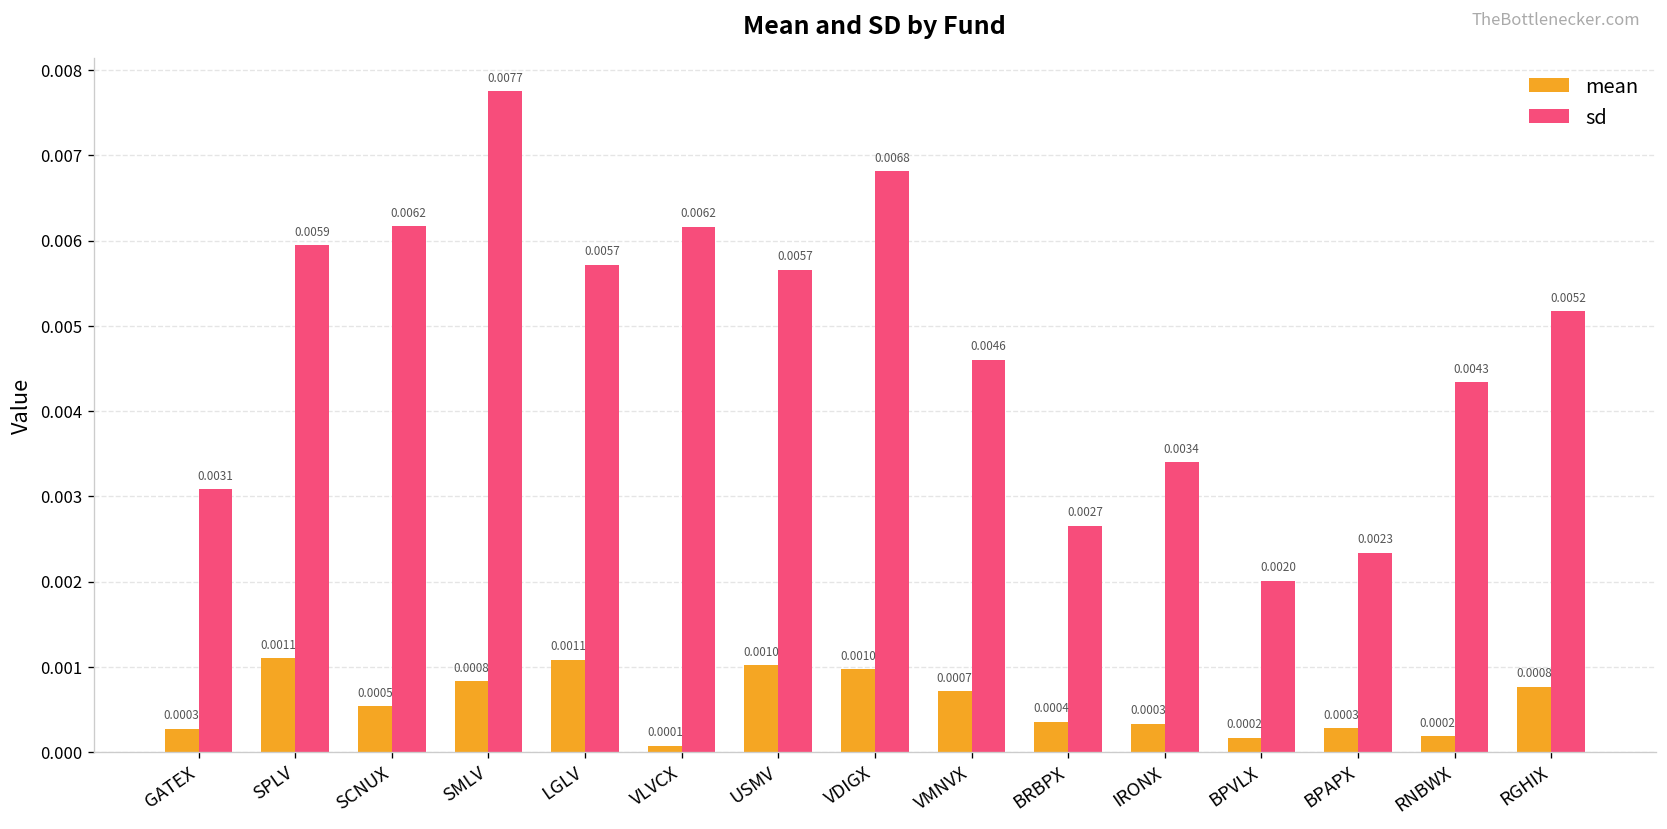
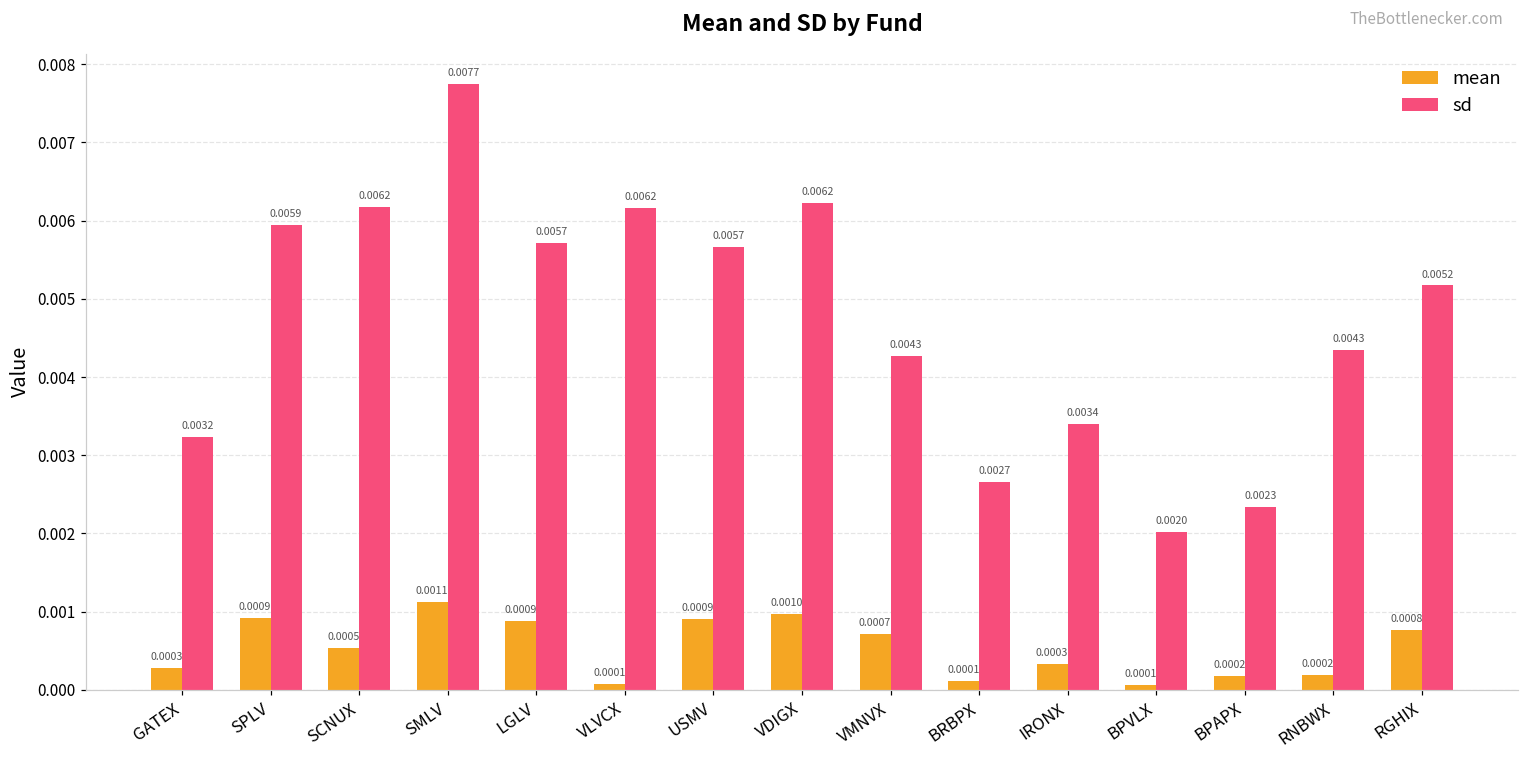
sd, GATEX: 0.0031 -> 0.0032
mean, SPLV: 0.0011 -> 0.0009
mean, SMLV: 0.0008 -> 0.0011
mean, LGLV: 0.0011 -> 0.0009
mean, USMV: 0.0010 -> 0.0009
sd, VDIGX: 0.0068 -> 0.0062
sd, VMNVX: 0.0046 -> 0.0043
mean, BRBPX: 0.0004 -> 0.0001
mean, BPVLX: 0.0002 -> 0.0001
mean, BPAPX: 0.0003 -> 0.0002
